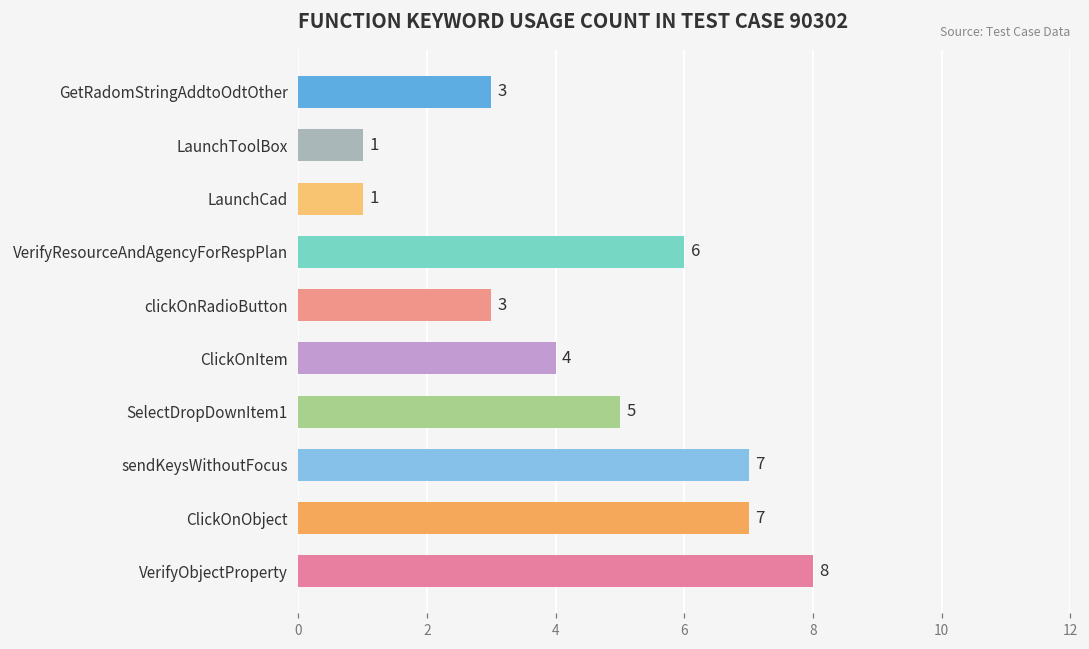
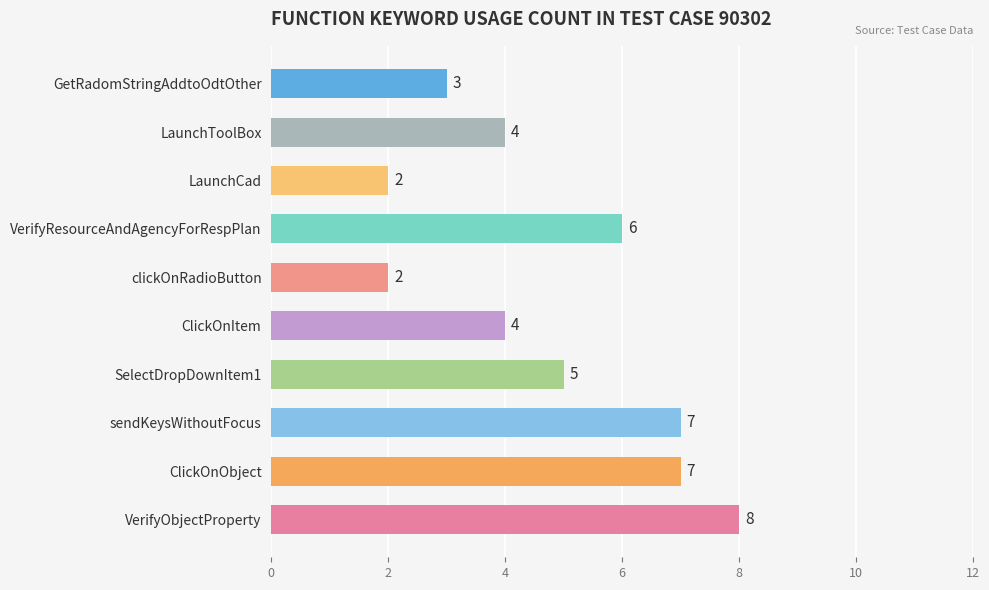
LaunchToolBox: 1 -> 4
LaunchCad: 1 -> 2
clickOnRadioButton: 3 -> 2
